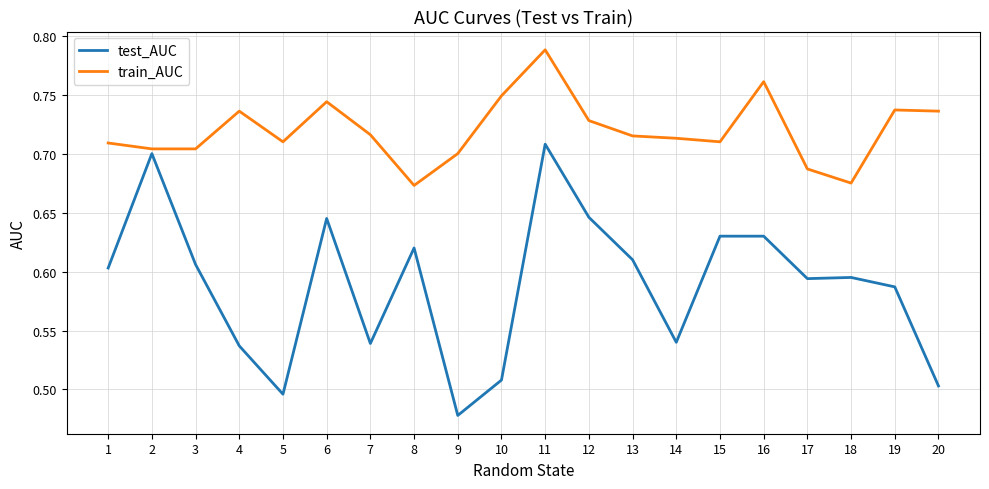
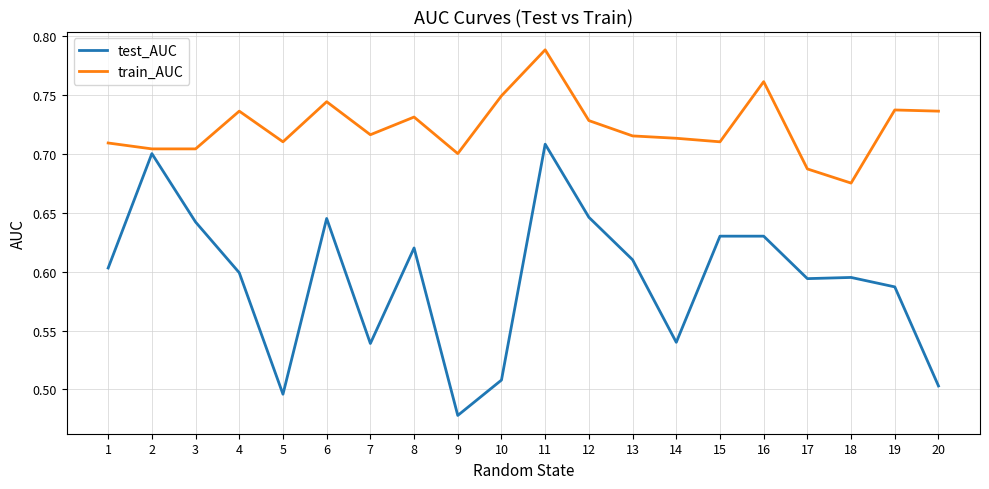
test_AUC, 3: 0.606 -> 0.642
test_AUC, 4: 0.537 -> 0.599
train_AUC, 8: 0.673 -> 0.731
